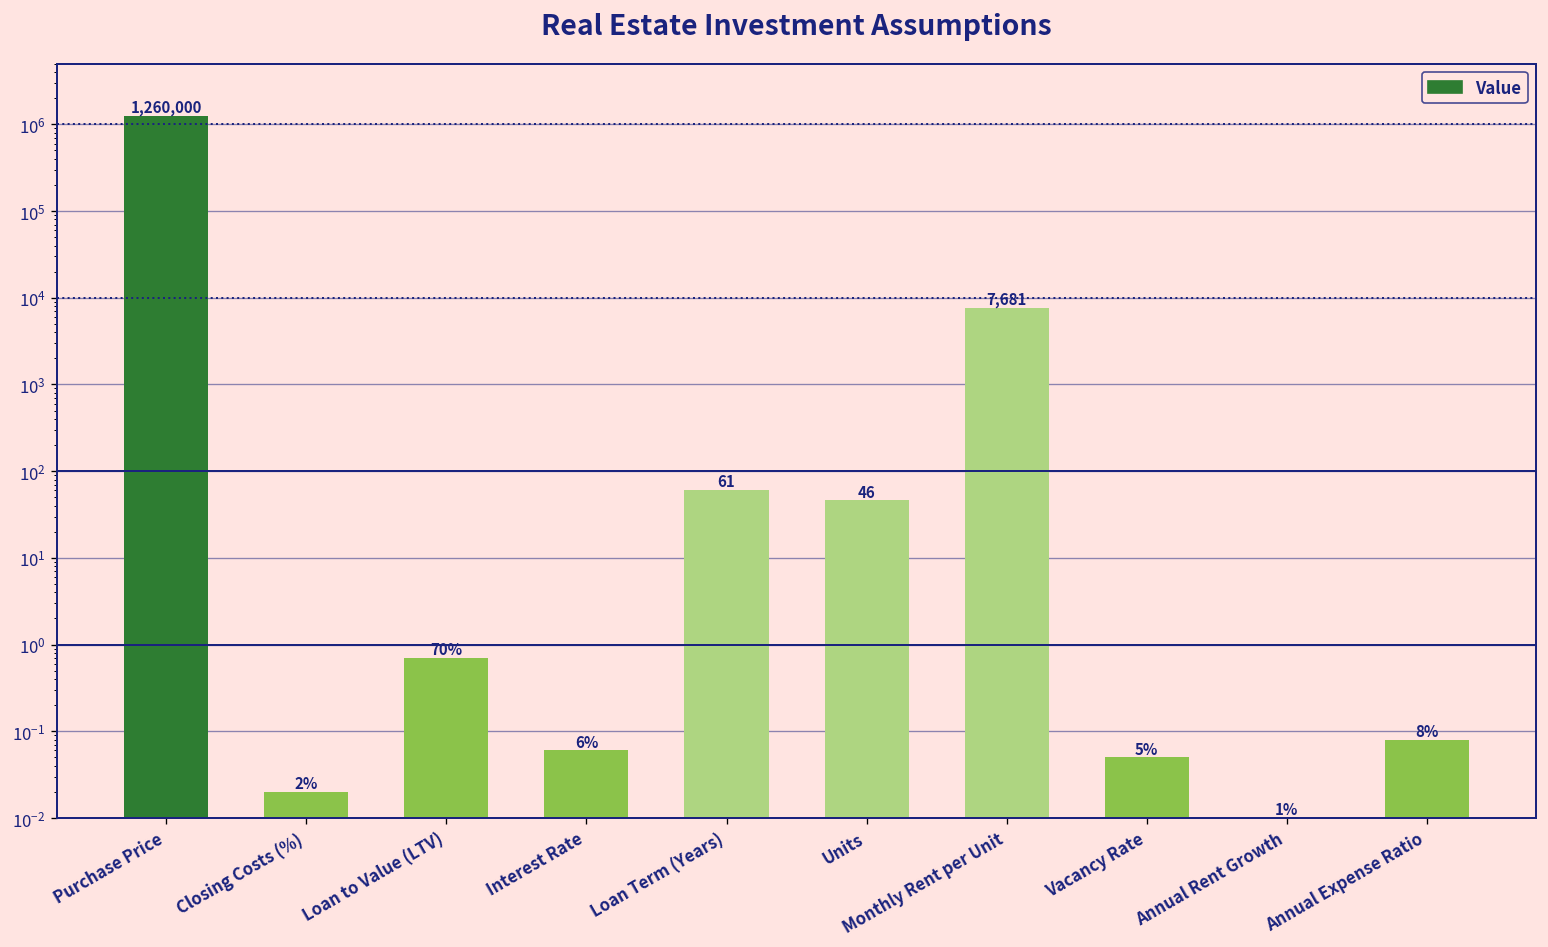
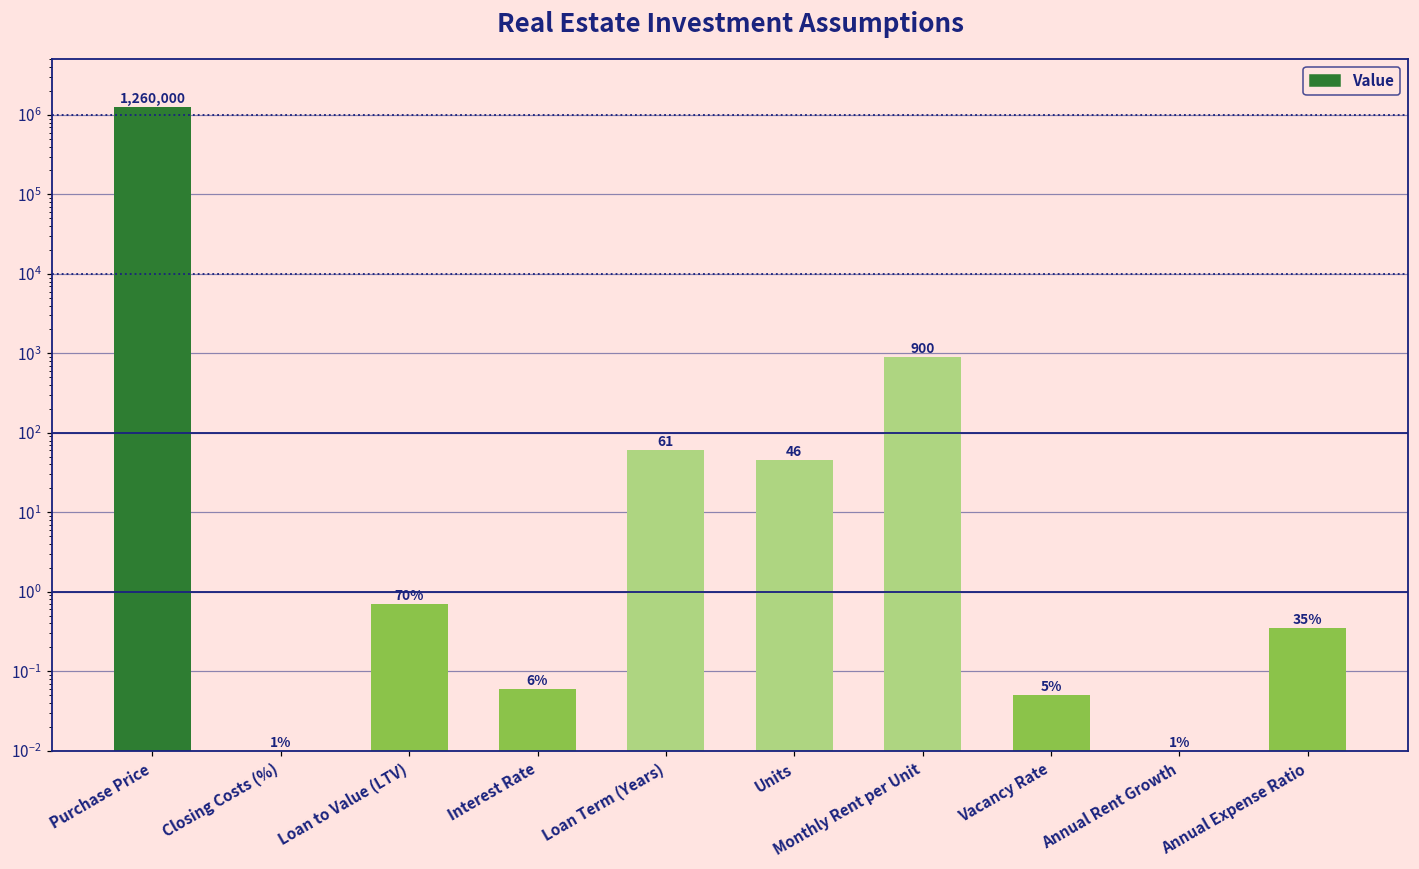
Closing Costs (%): 2% -> 1%
Monthly Rent per Unit: 7,681 -> 900
Annual Expense Ratio: 8% -> 35%
